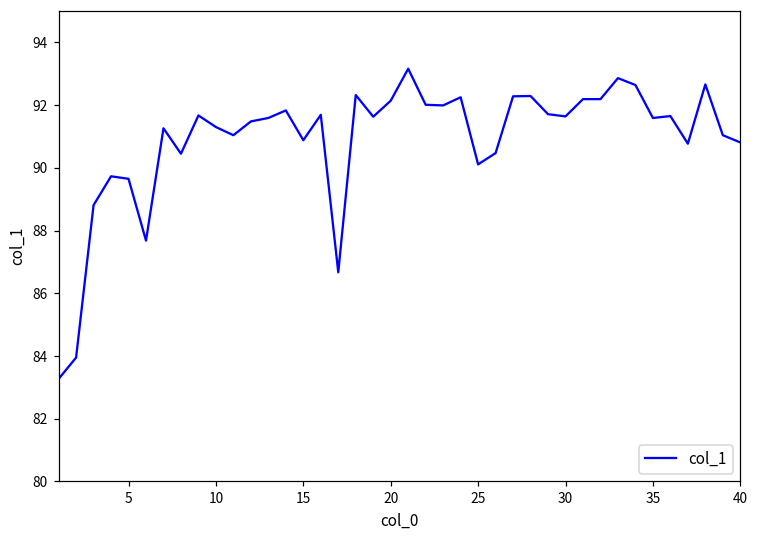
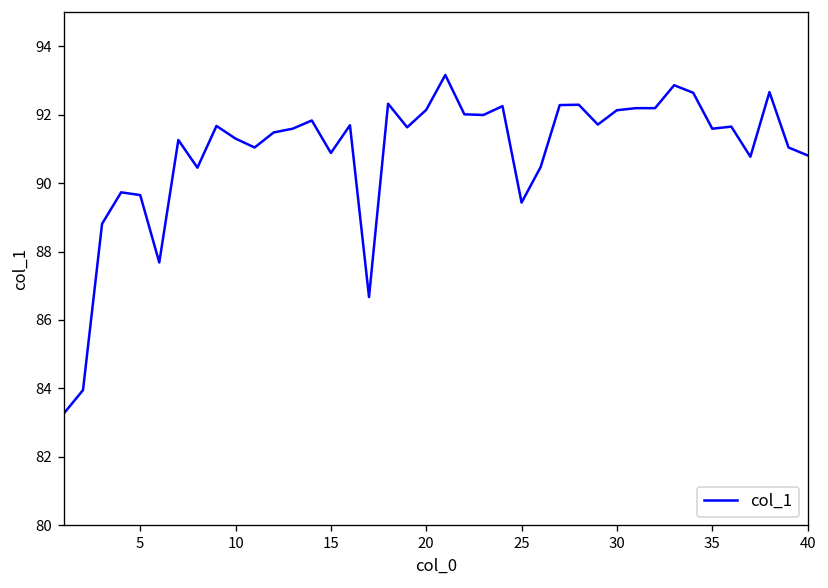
25: 90.1 -> 89.4
30: 91.6 -> 92.1
